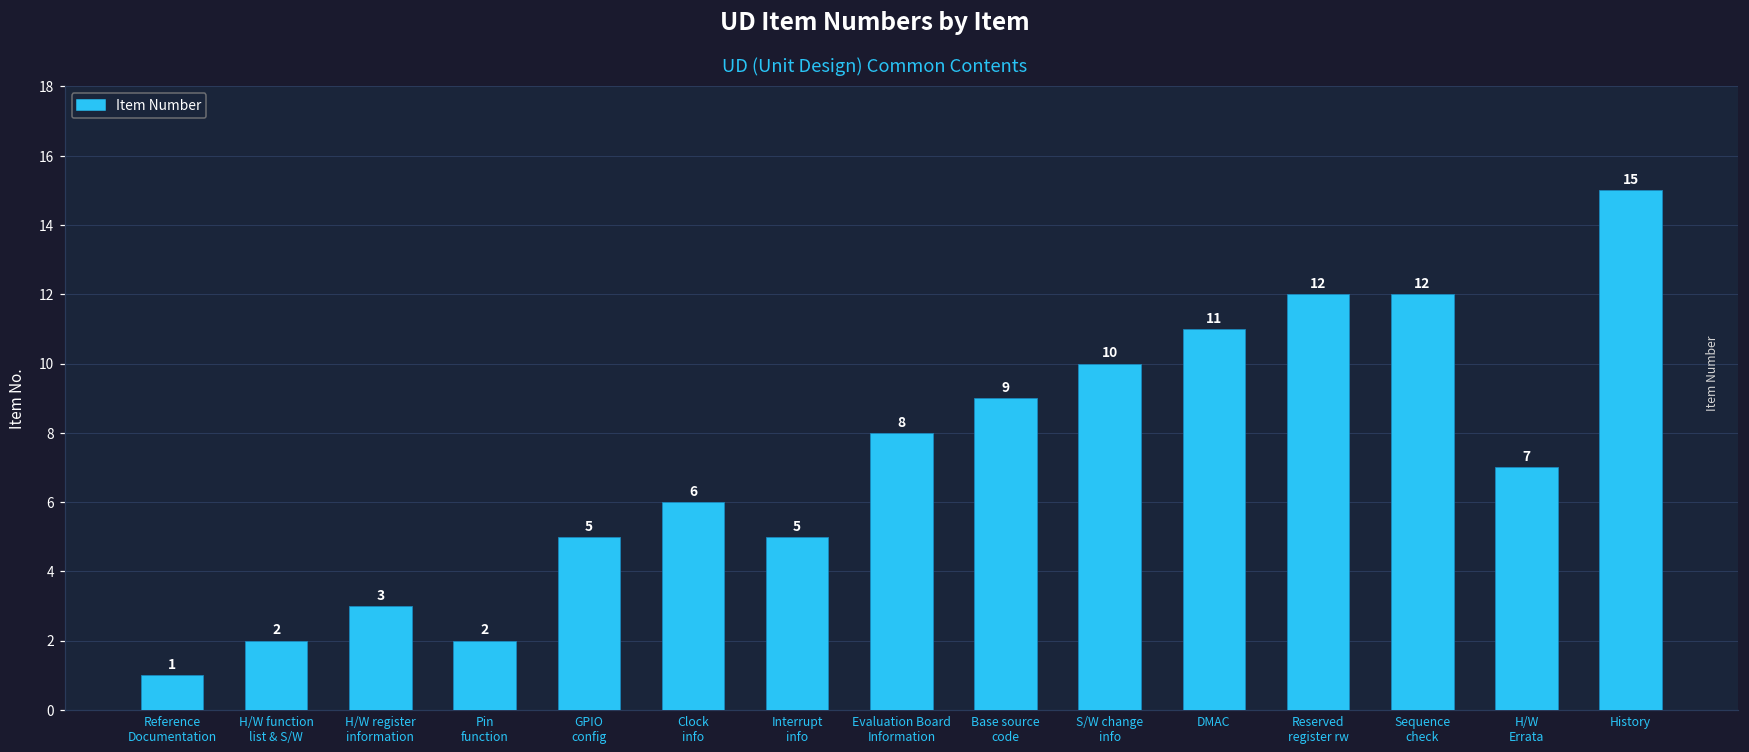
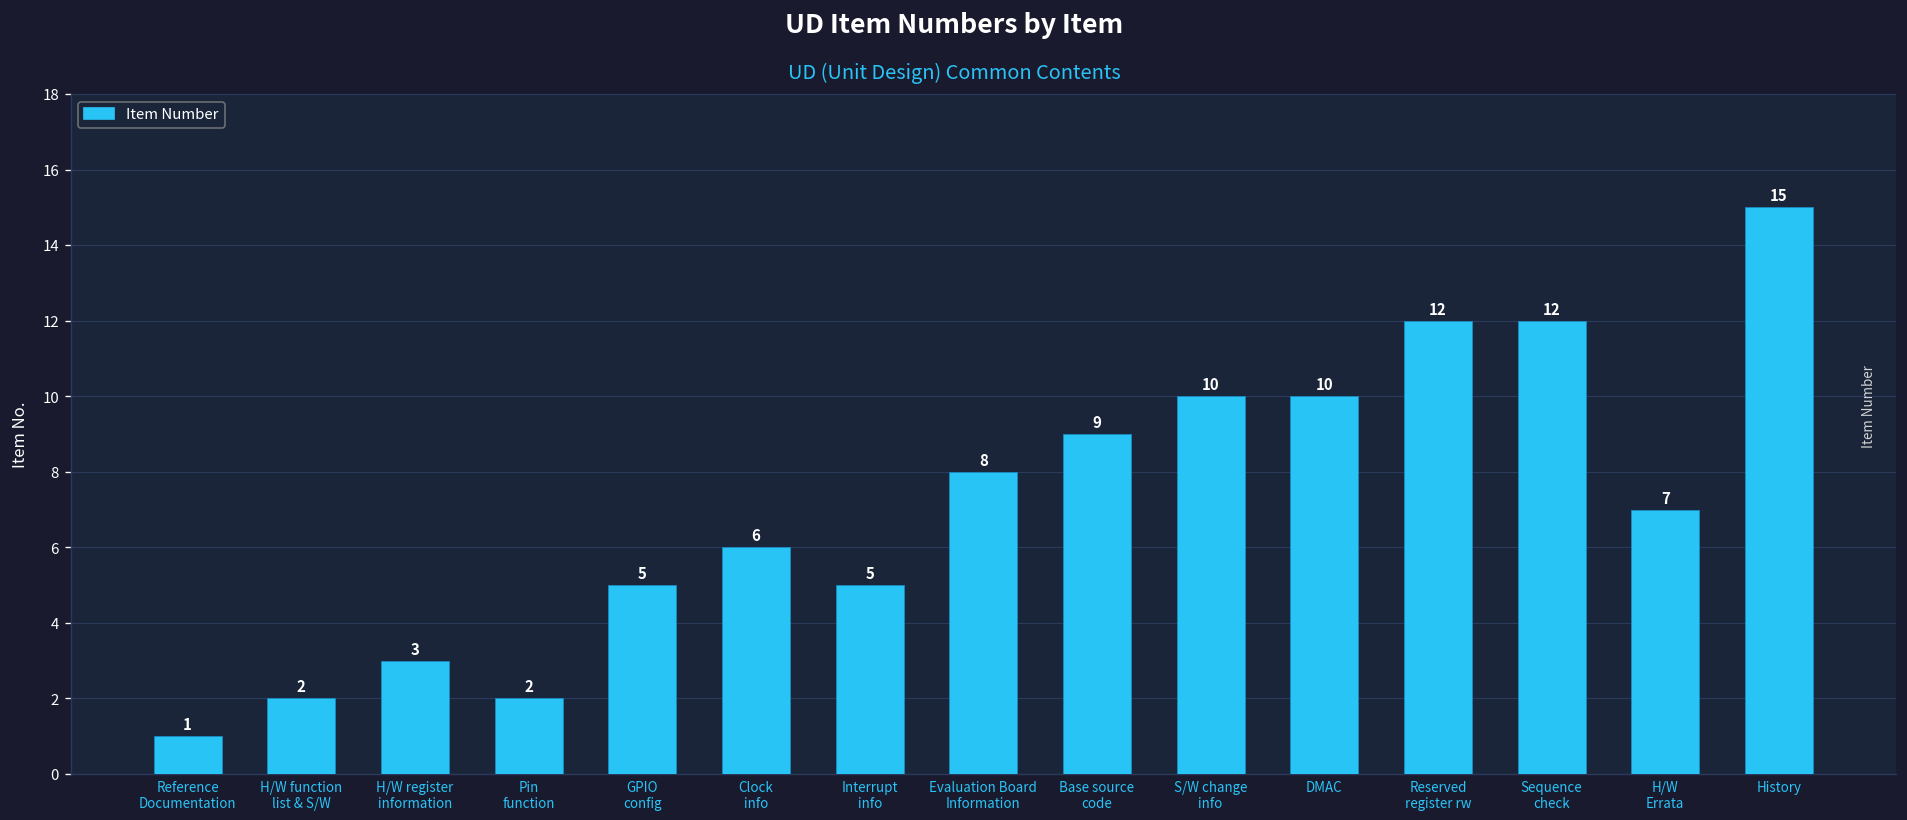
DMAC: 11 -> 10
